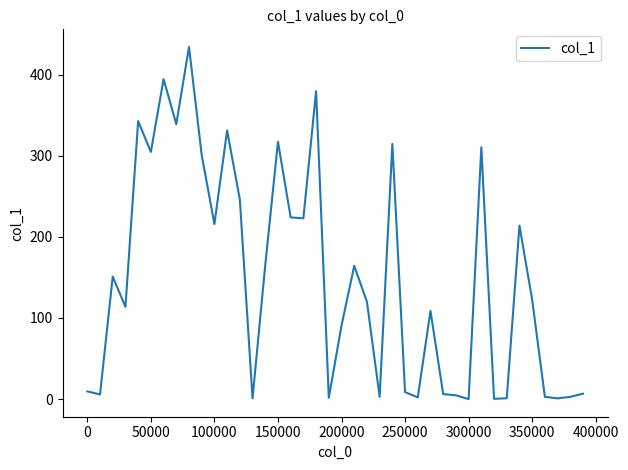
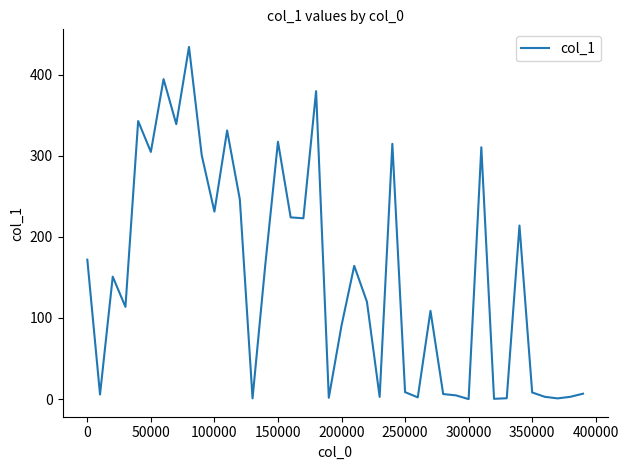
0: 10 -> 170
100000: 220 -> 230
350000: 120 -> 10
